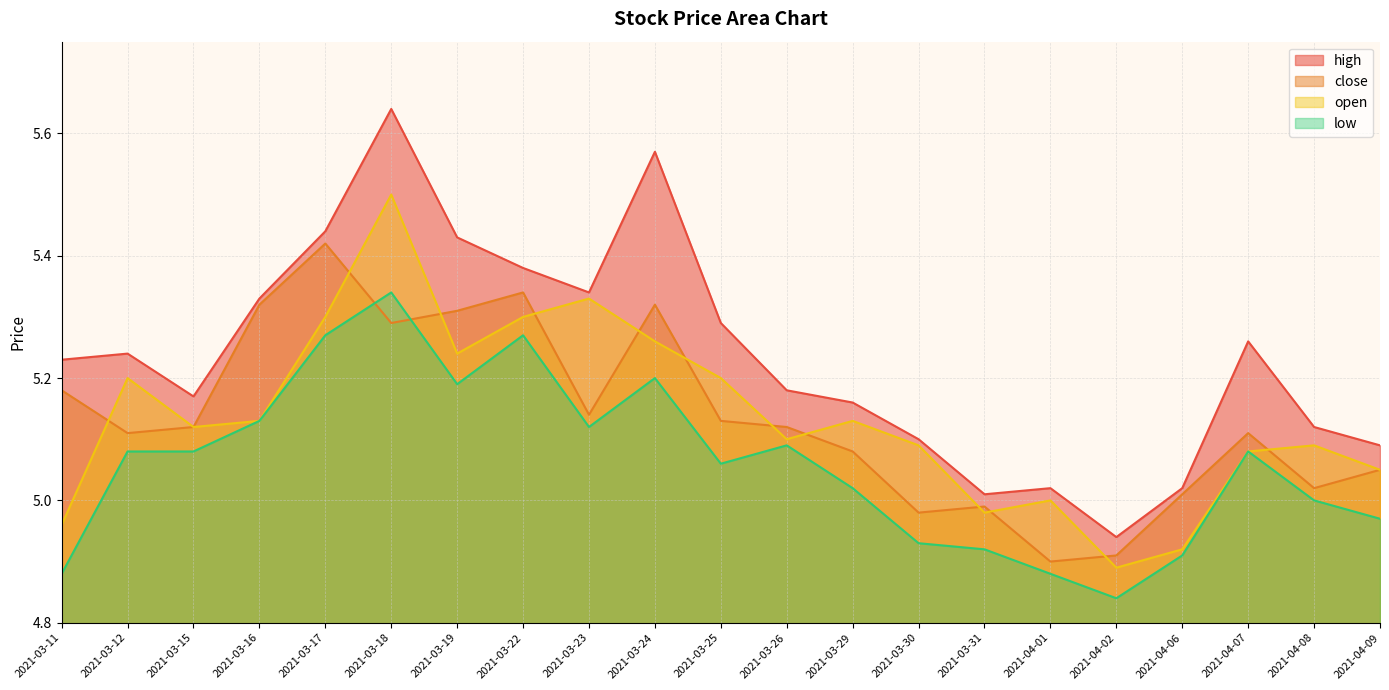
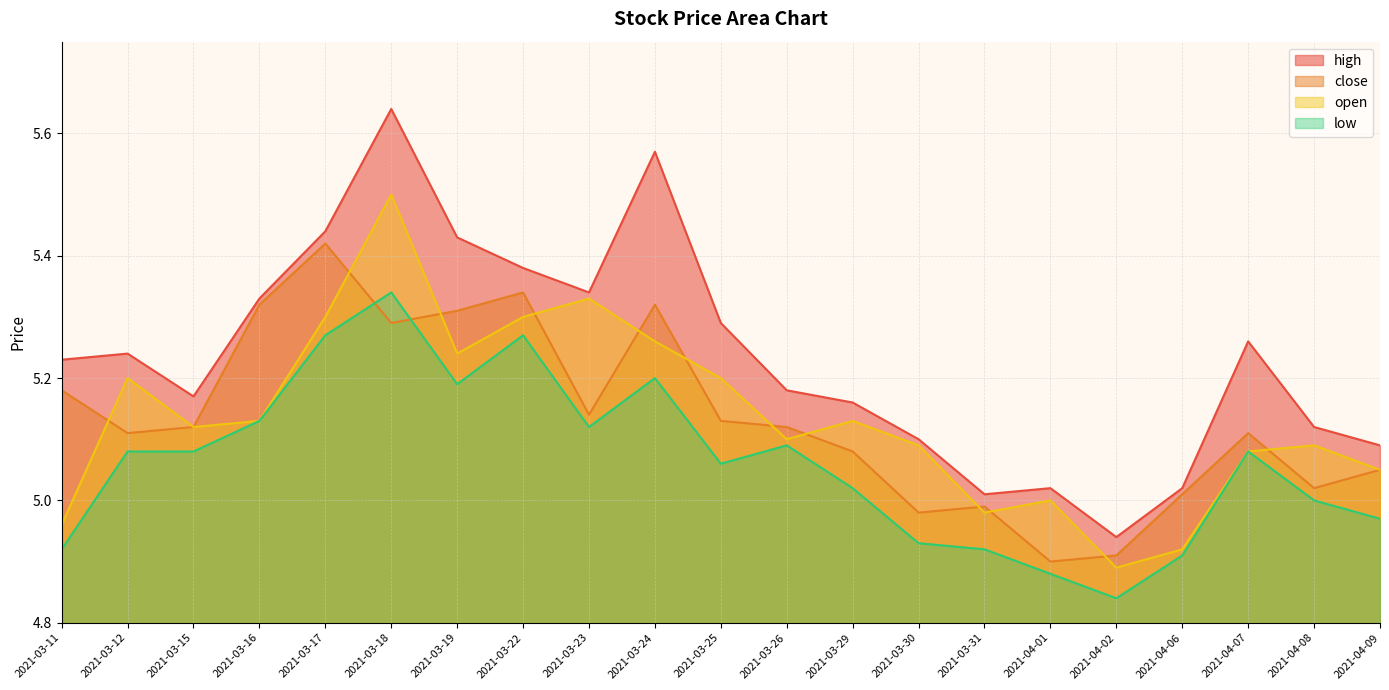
low, 2021-03-11: 4.88 -> 4.92
